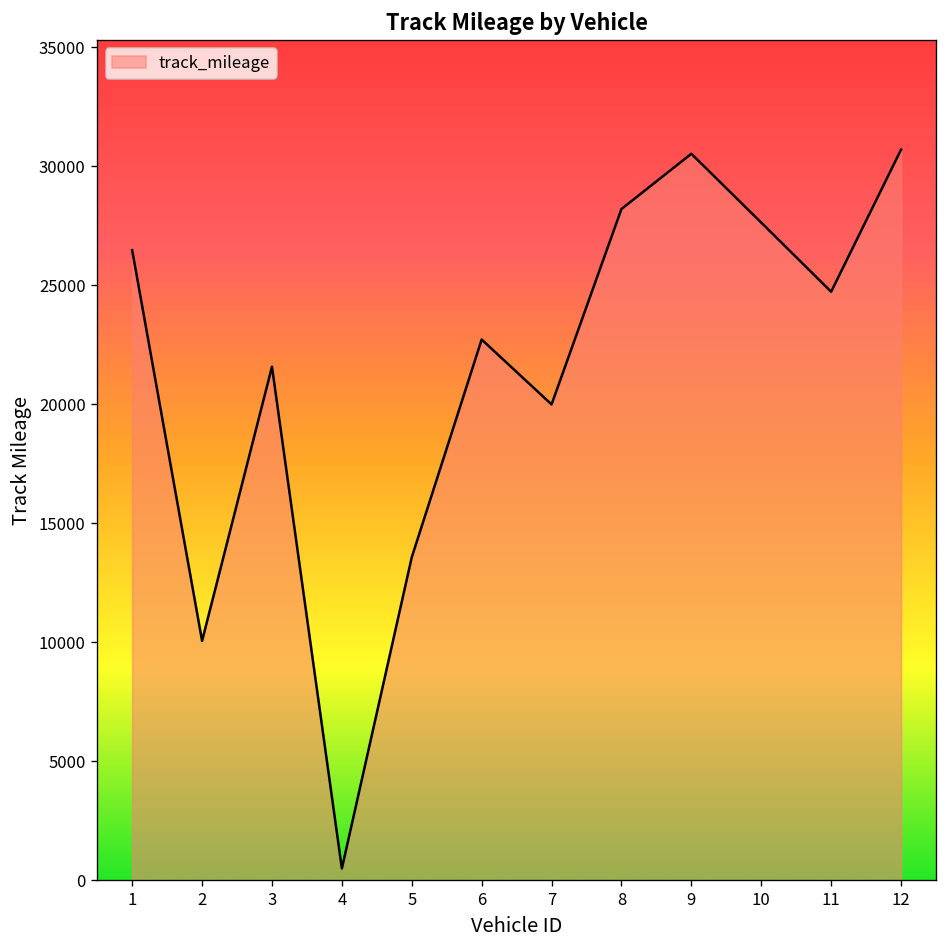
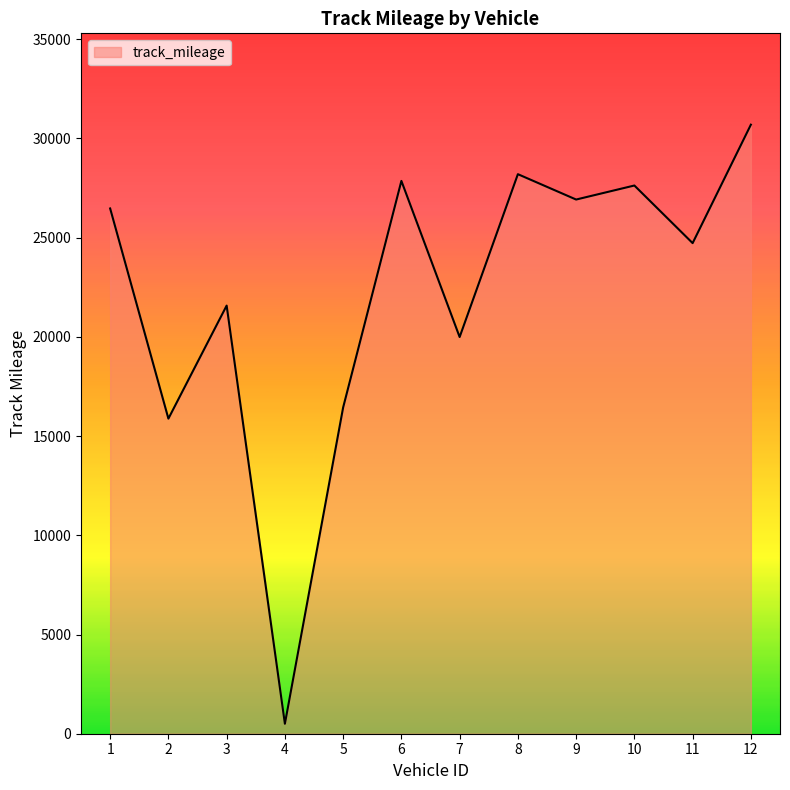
2: 10100 -> 15900
5: 13600 -> 16400
6: 22700 -> 27900
9: 30500 -> 26900
